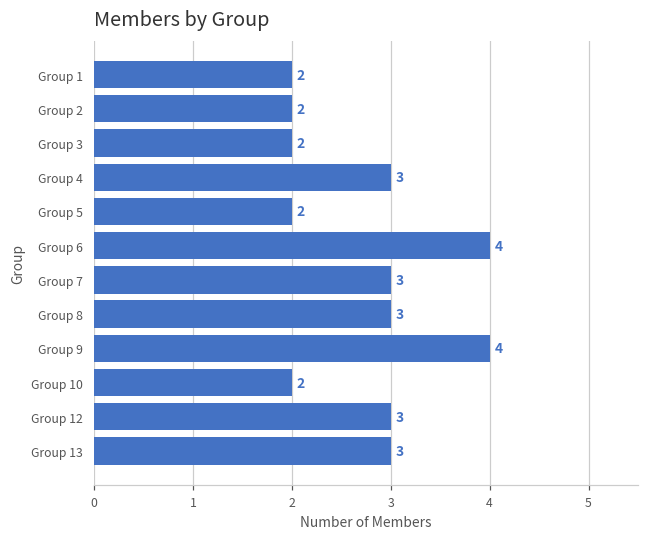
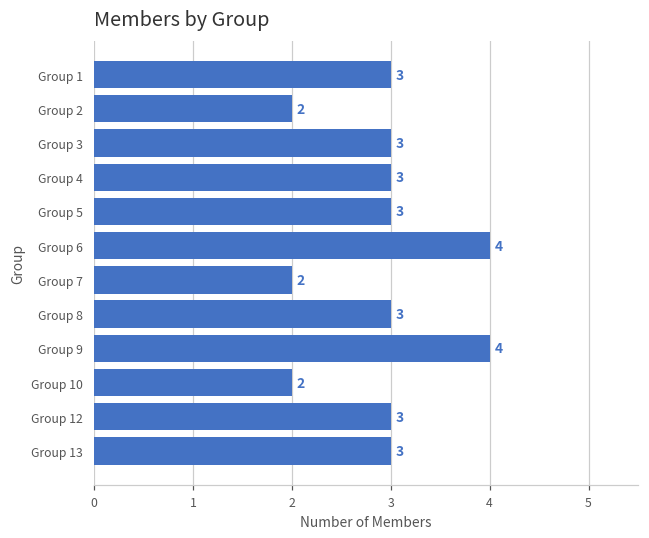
Group 1: 2 -> 3
Group 3: 2 -> 3
Group 5: 2 -> 3
Group 7: 3 -> 2
